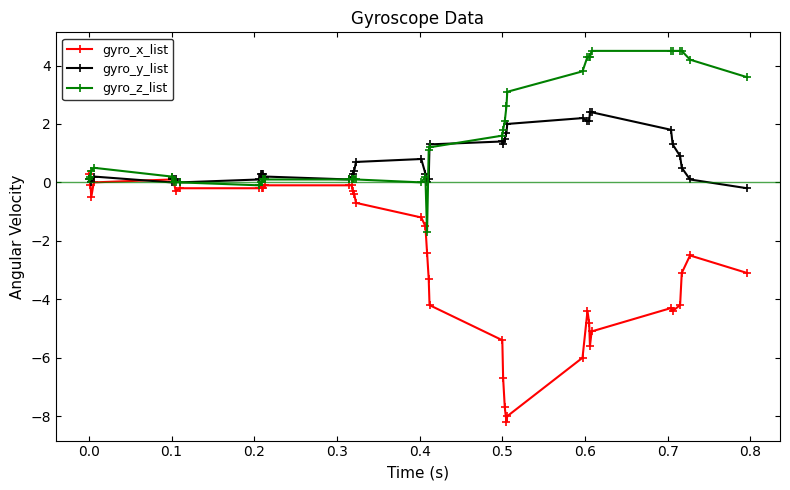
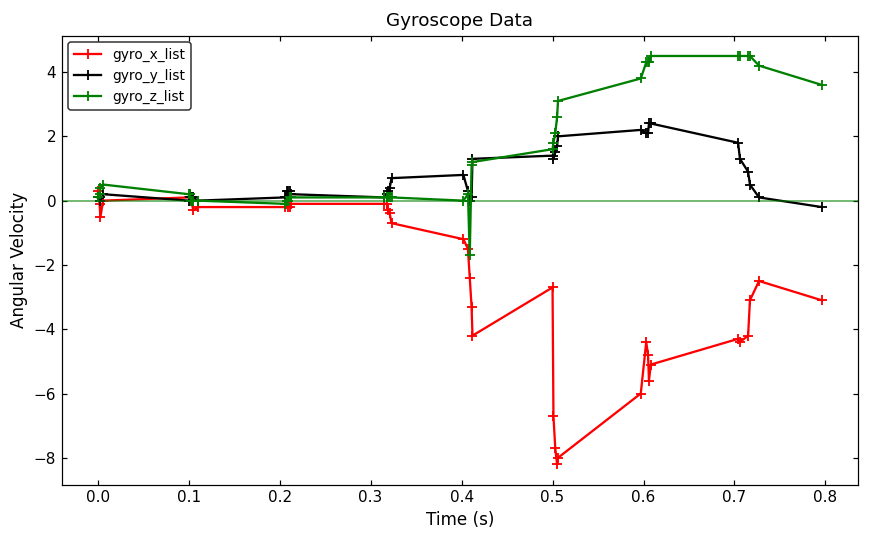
gyro_x_list, 0.5: -5.4 -> -2.7
